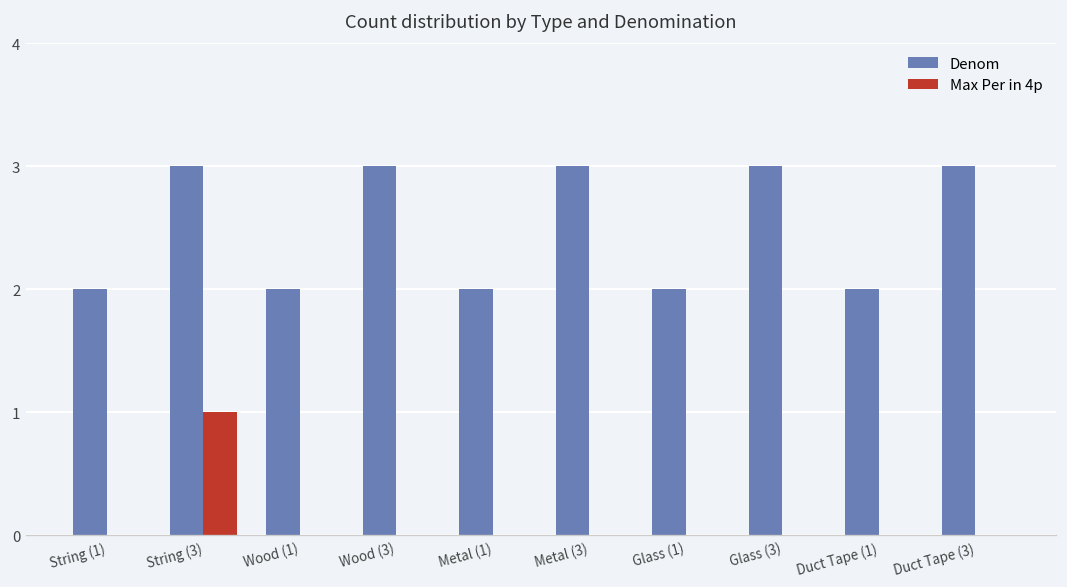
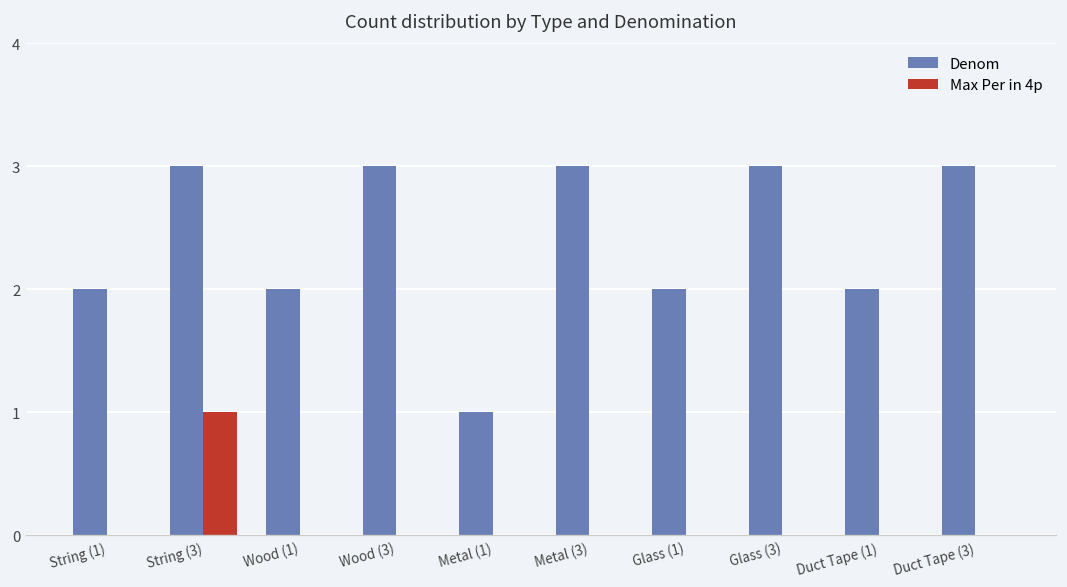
Denom, Metal (1): 2 -> 1
